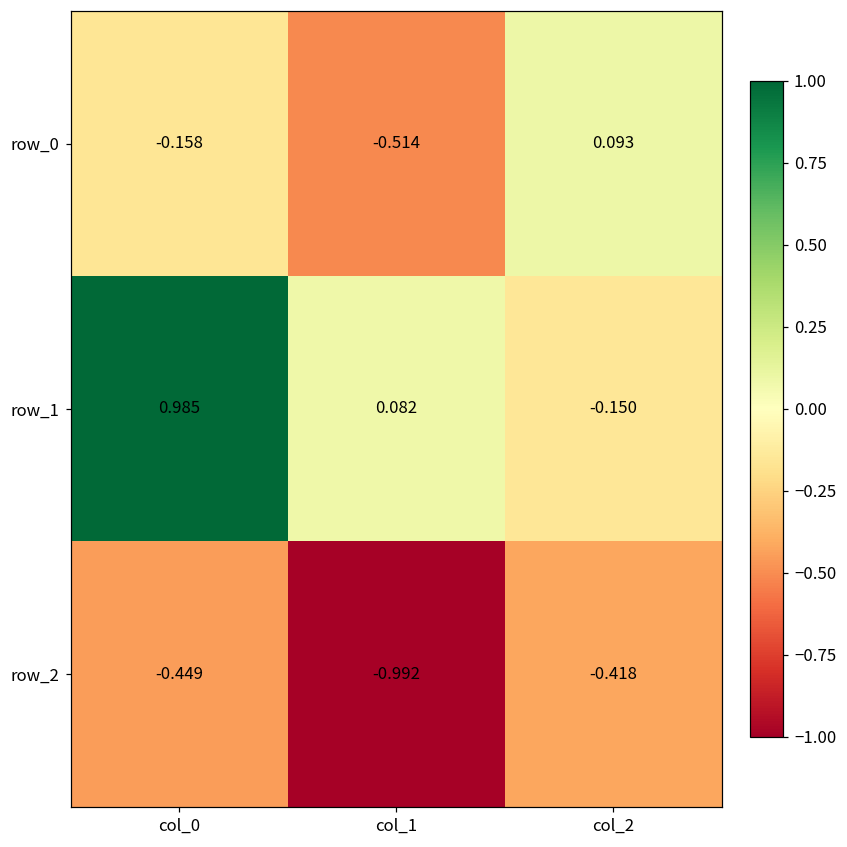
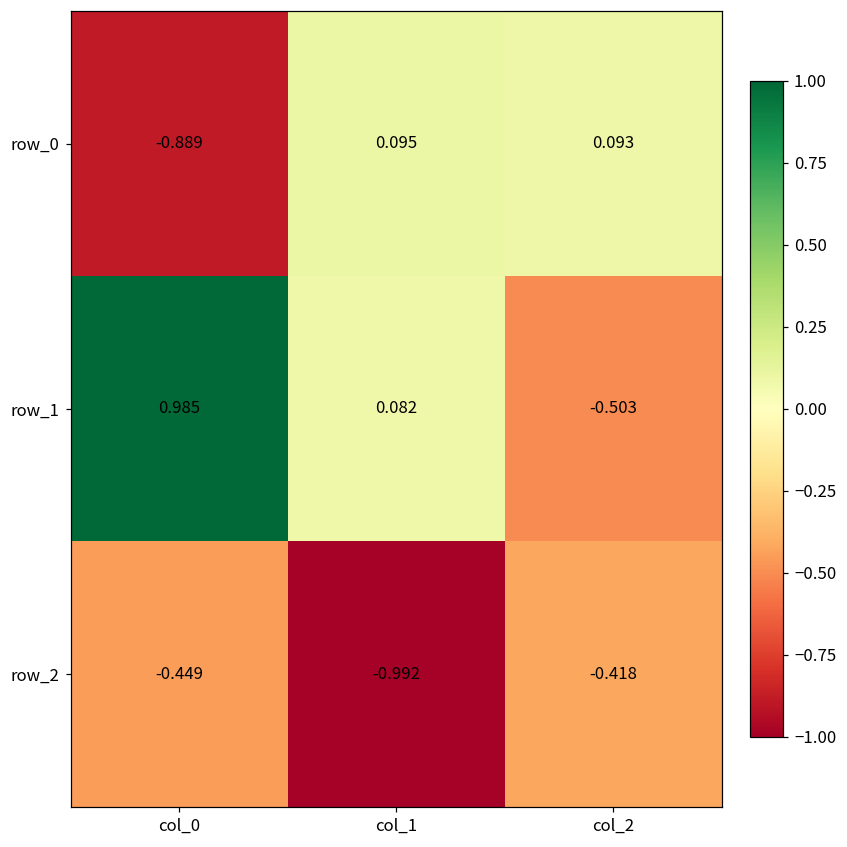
row_0, col_0: -0.158 -> -0.889
row_0, col_1: -0.514 -> 0.095
row_1, col_2: -0.150 -> -0.503
